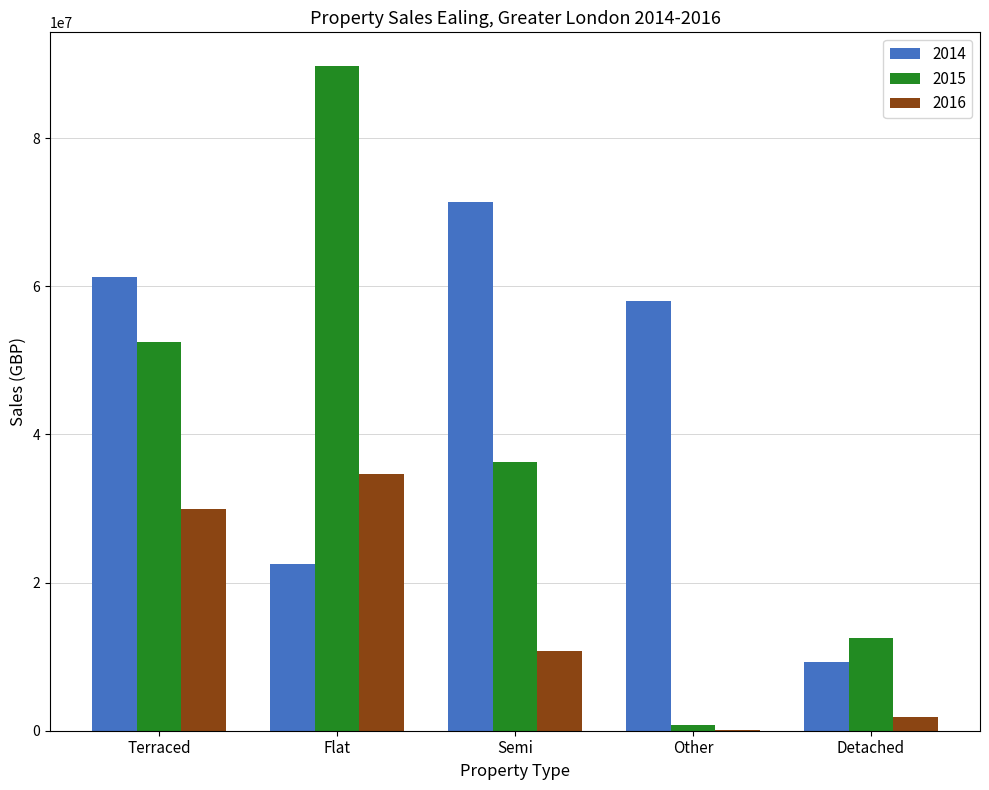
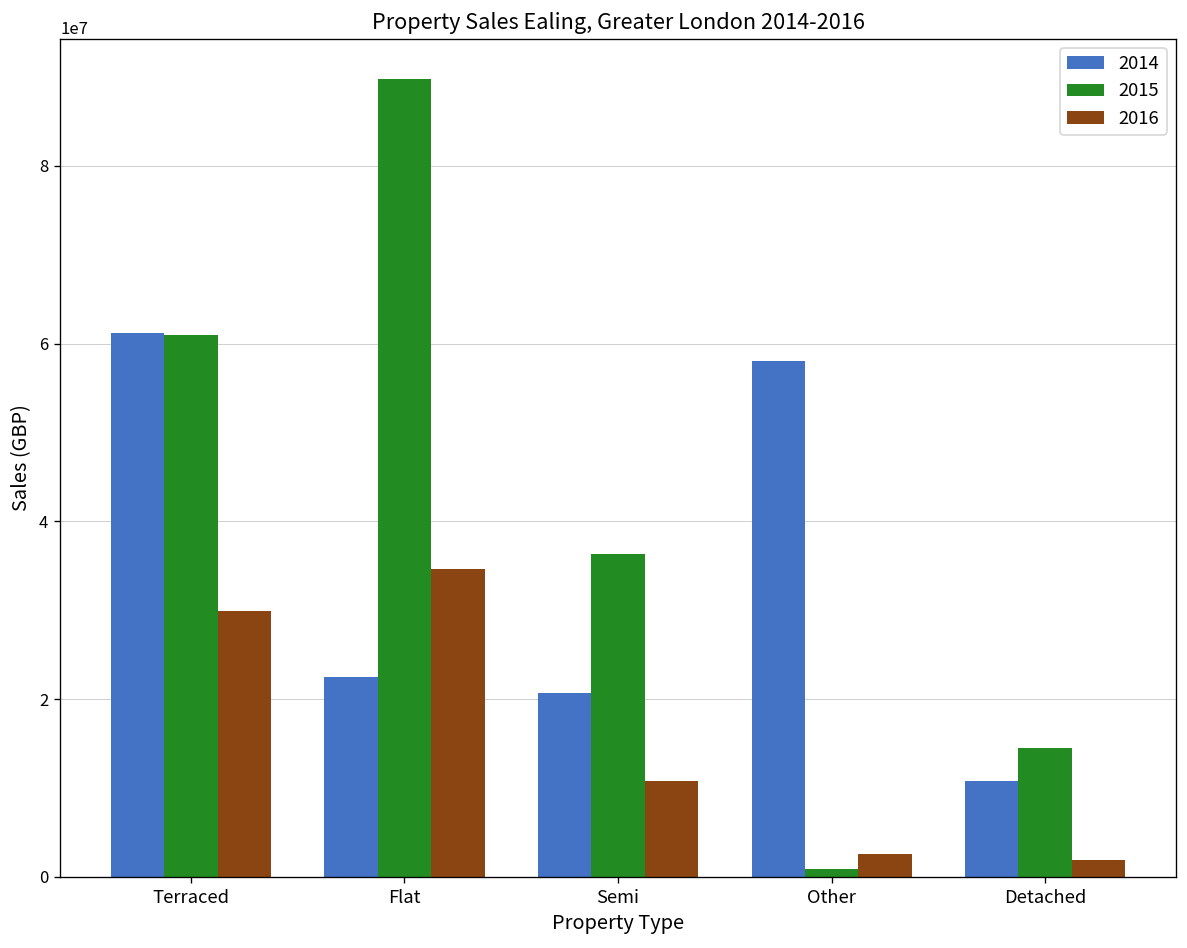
2015, Terraced: 52000000 -> 61000000
2014, Semi: 71000000 -> 21000000
2016, Other: 0 -> 3000000
2014, Detached: 9000000 -> 11000000
2015, Detached: 13000000 -> 15000000
